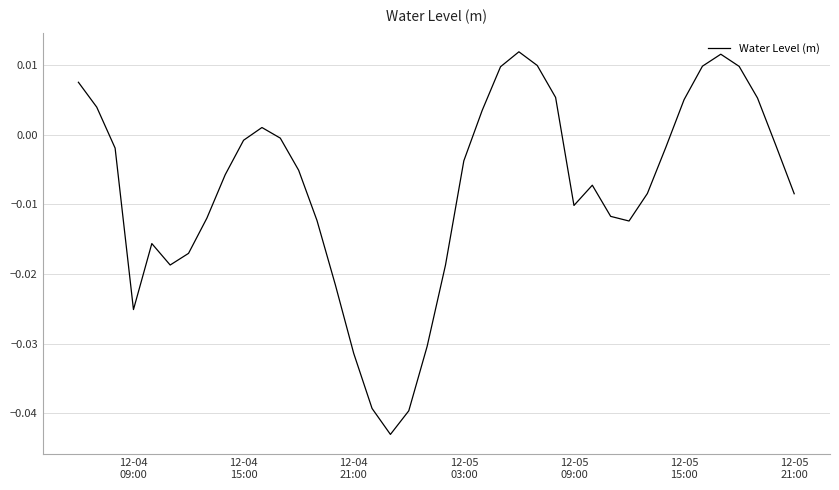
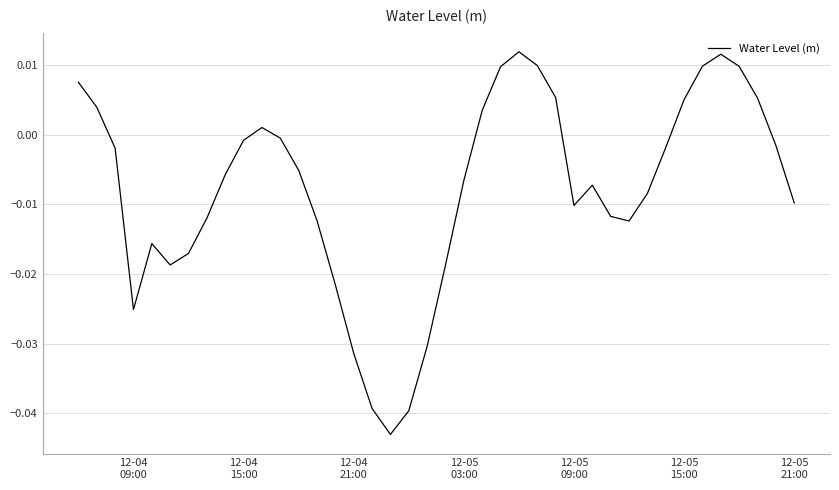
12-05 03:00: -0.004 -> -0.007
12-05 21:00: -0.008 -> -0.010
